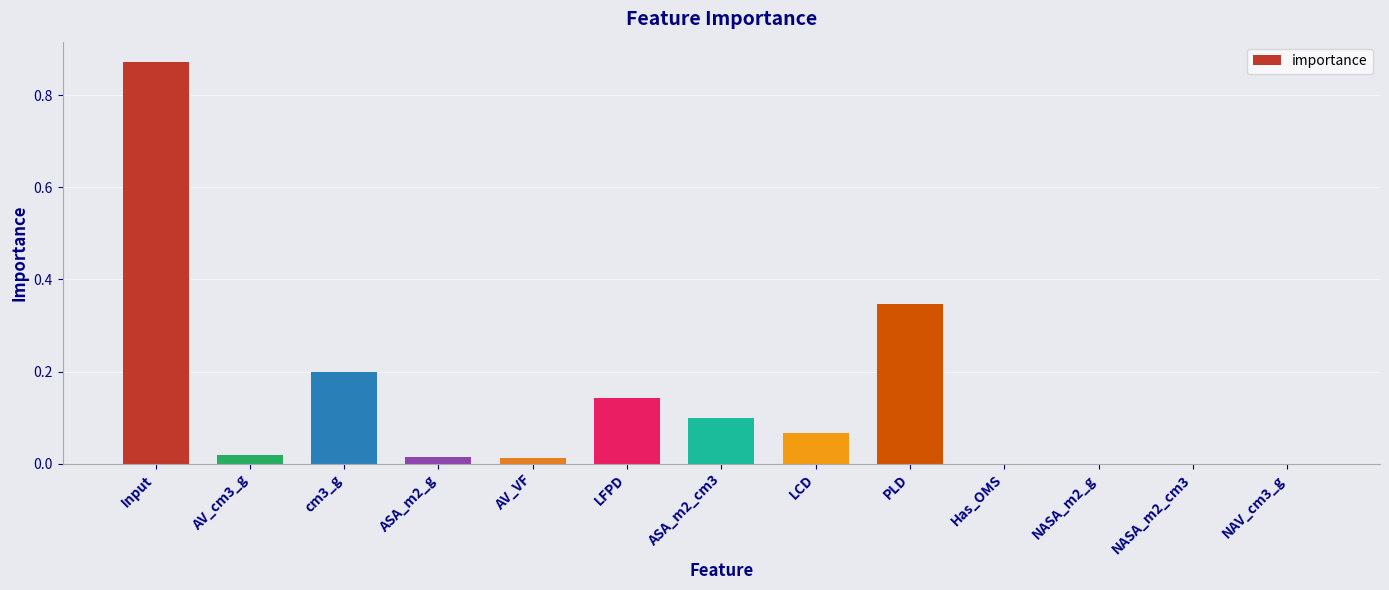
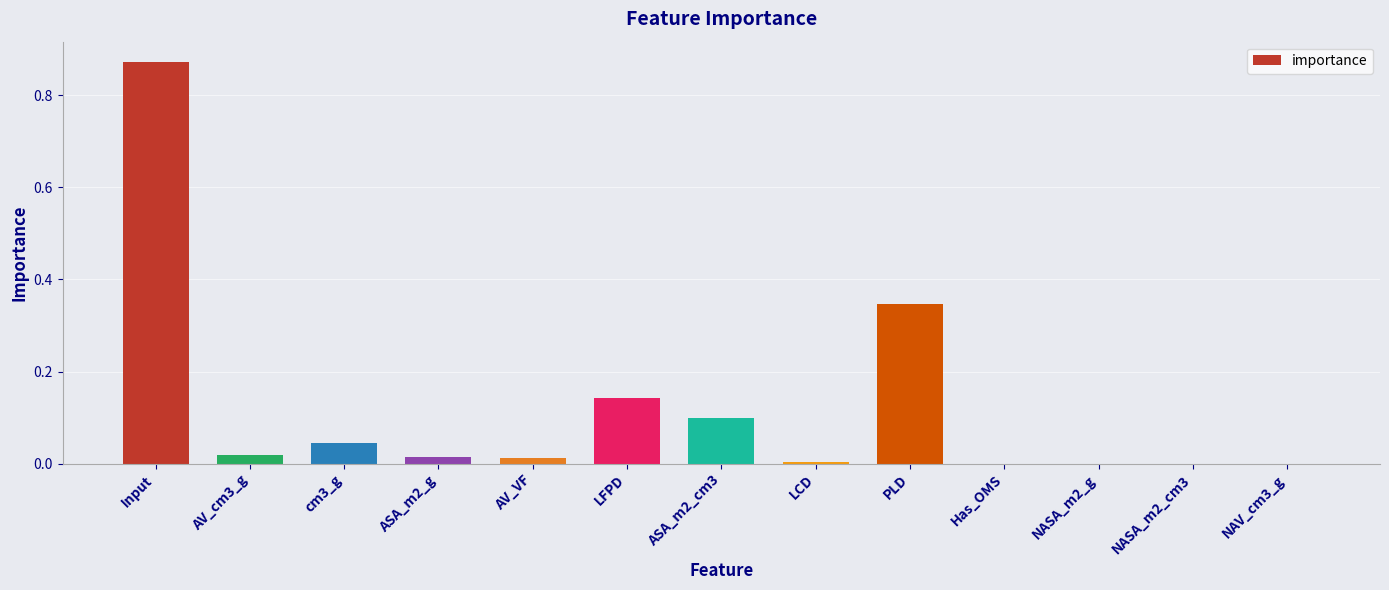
cm3_g: 0.20 -> 0.04
LCD: 0.07 -> 0.00
